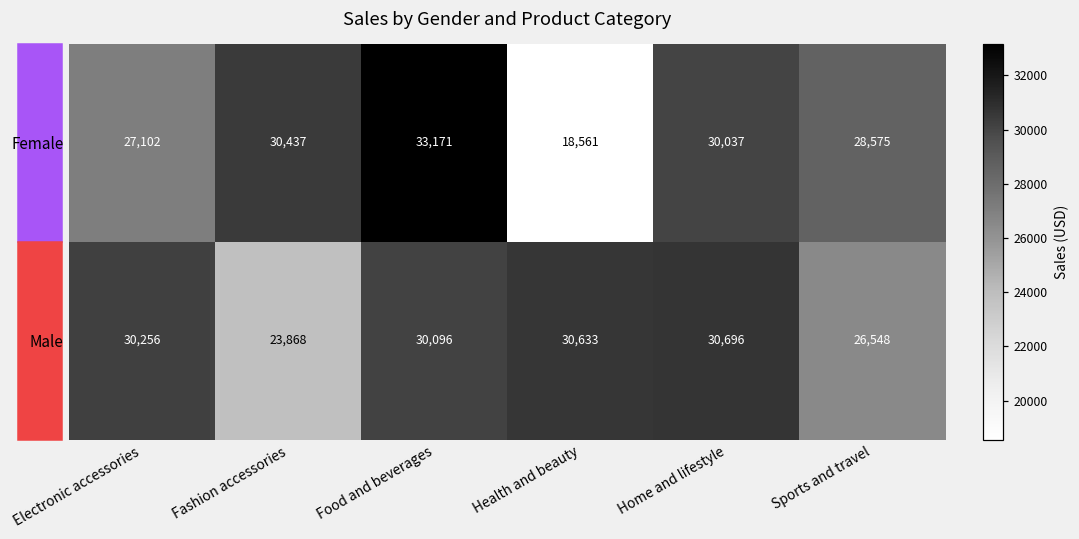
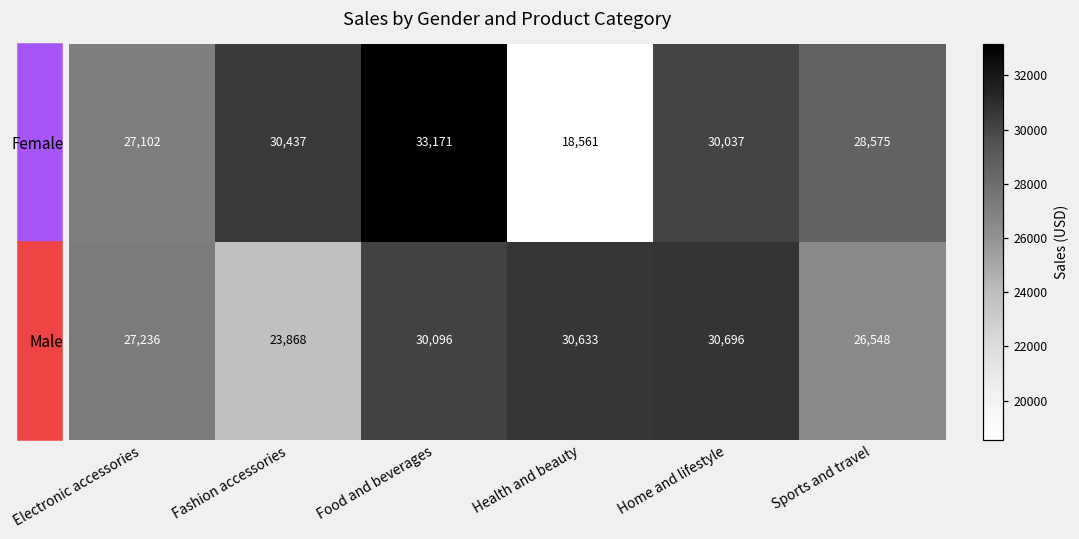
Male, Electronic accessories: 30,256 -> 27,236
